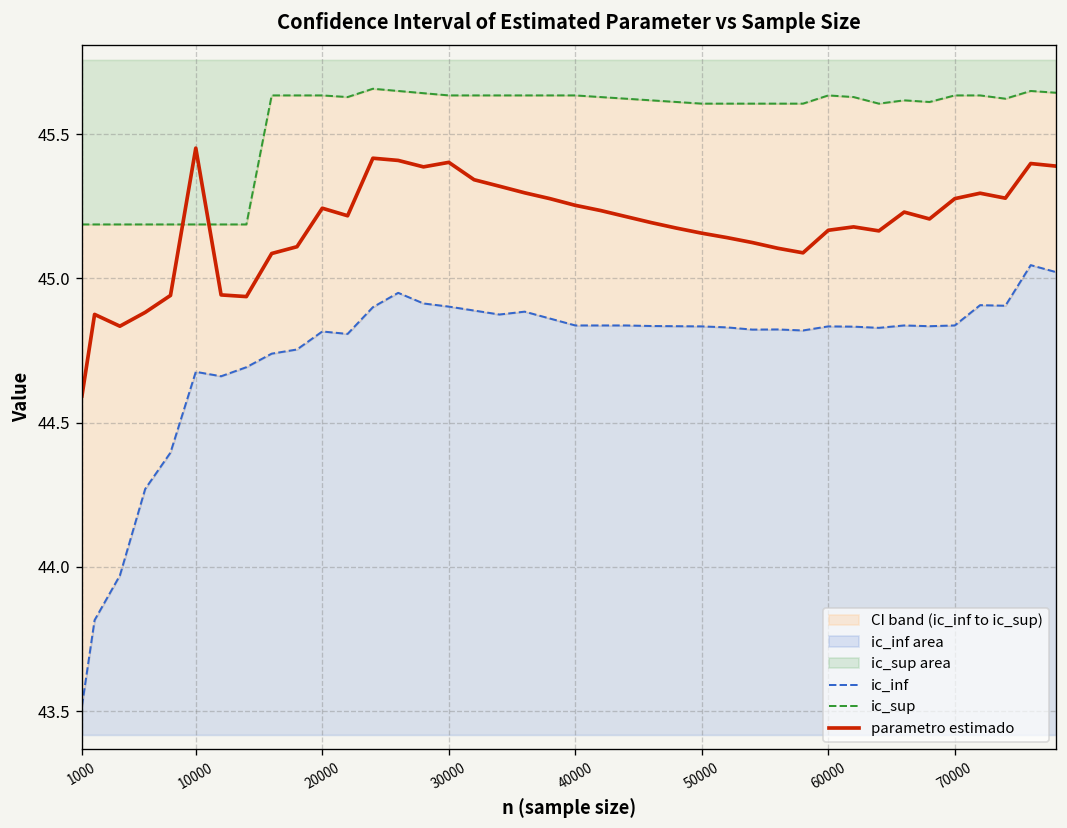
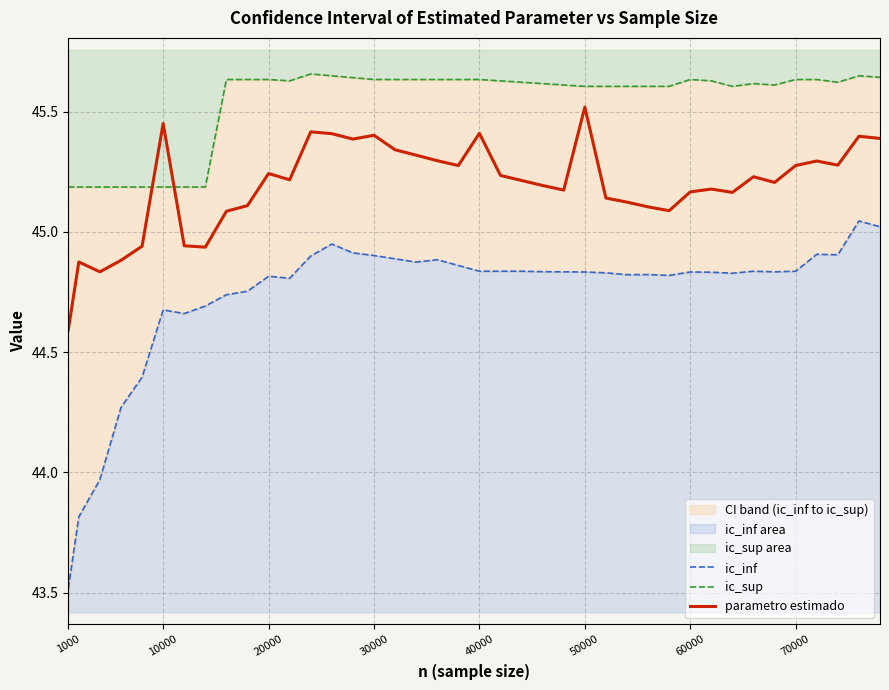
parametro estimado, 40000: 45.25 -> 45.41
parametro estimado, 50000: 45.16 -> 45.52
